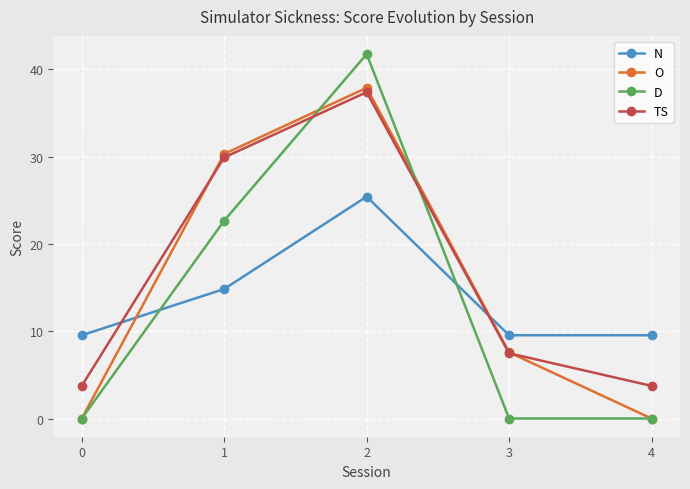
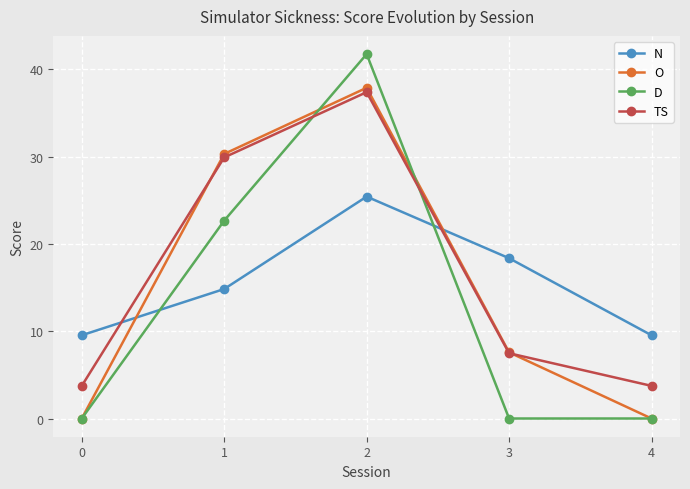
N, 3: 10 -> 18
